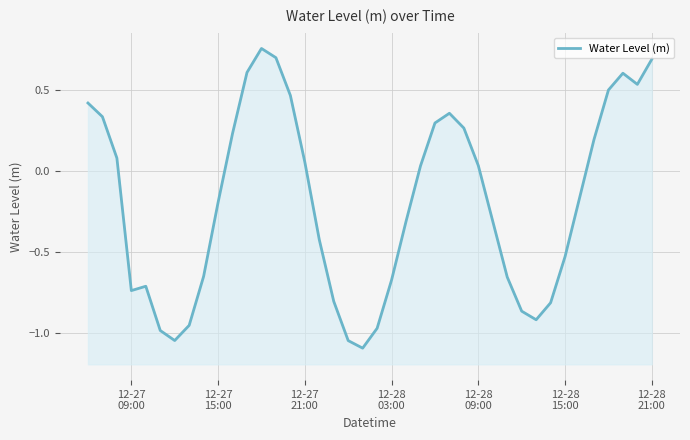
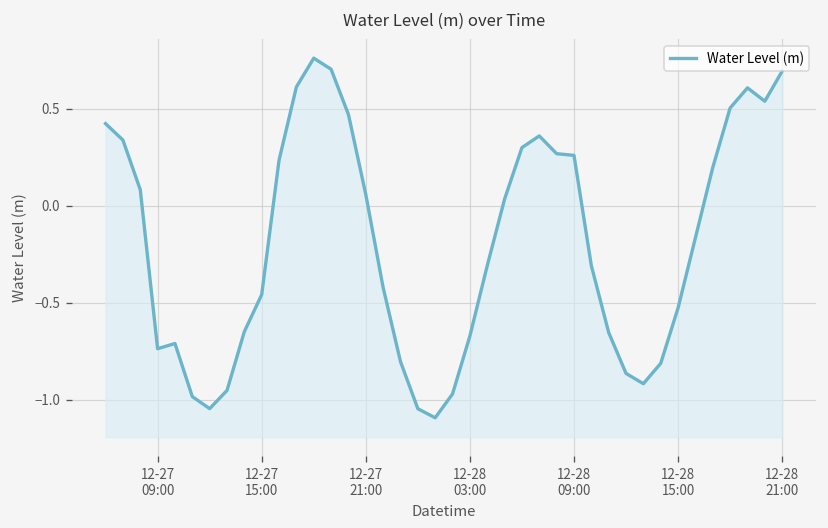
12-27 15:00: -0.19 -> -0.46
12-28 09:00: 0.04 -> 0.26
